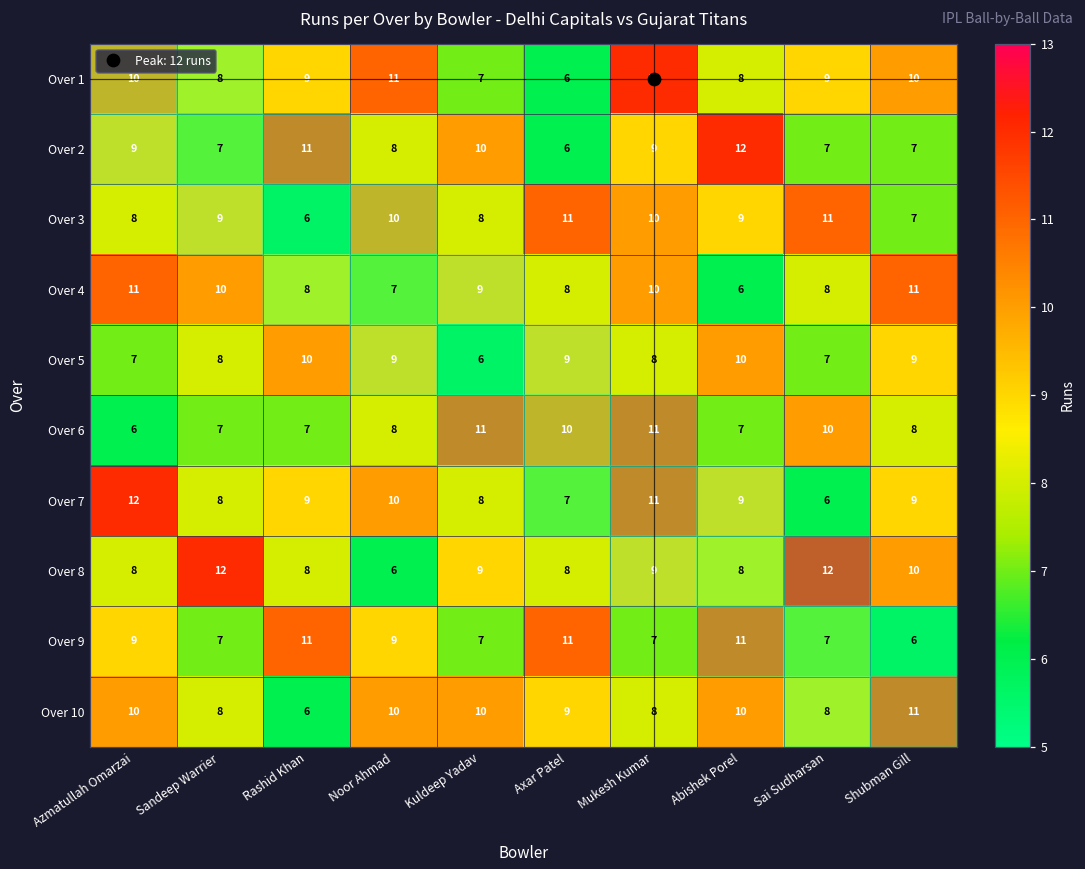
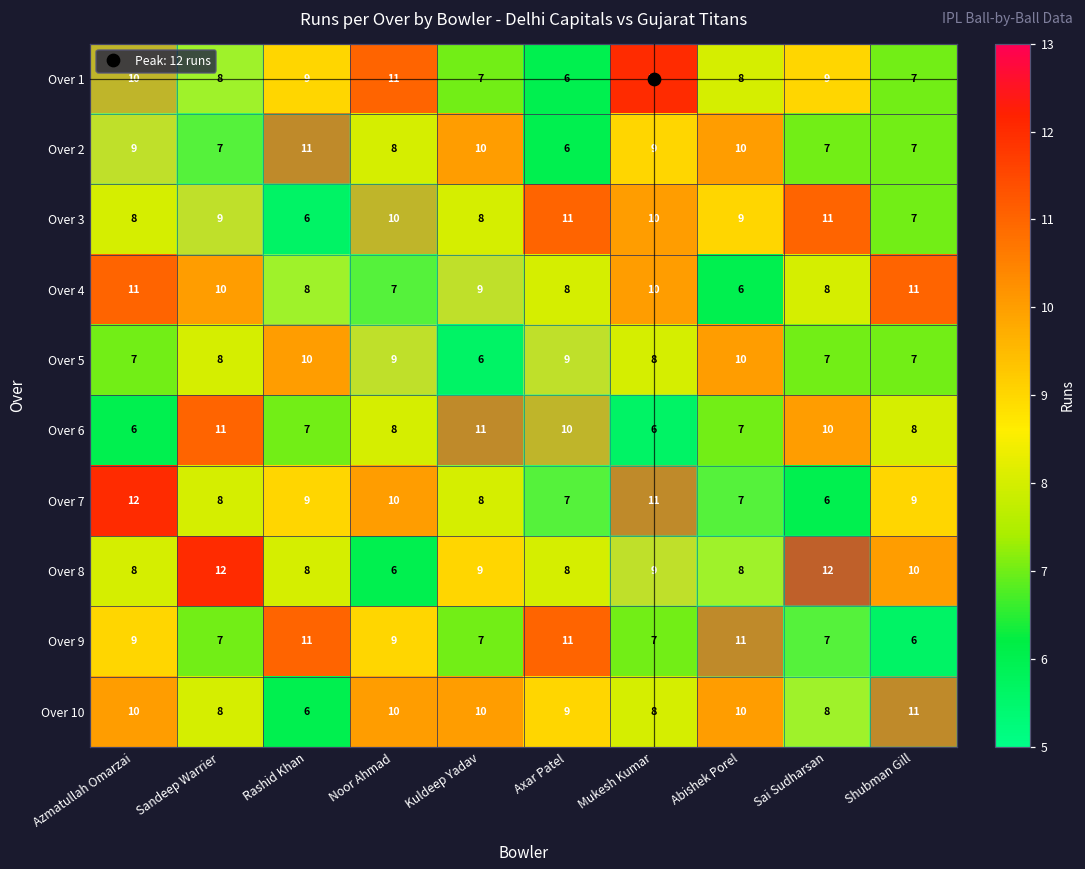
Over 1, Shubman Gill: 10 -> 7
Over 2, Abishek Porel: 12 -> 10
Over 5, Shubman Gill: 9 -> 7
Over 6, Sandeep Warrier: 7 -> 11
Over 6, Mukesh Kumar: 11 -> 6
Over 7, Abishek Porel: 9 -> 7
